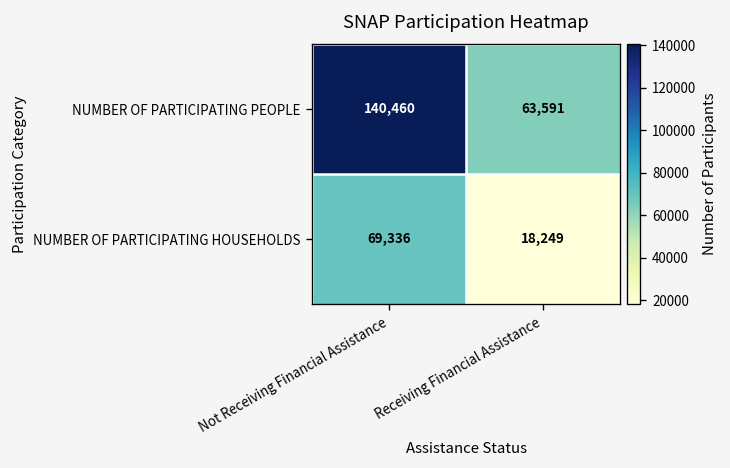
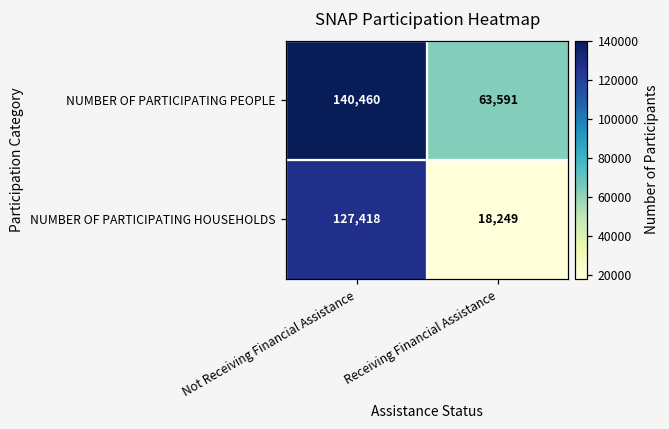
NUMBER OF PARTICIPATING HOUSEHOLDS, Not Receiving Financial Assistance: 69,336 -> 127,418
